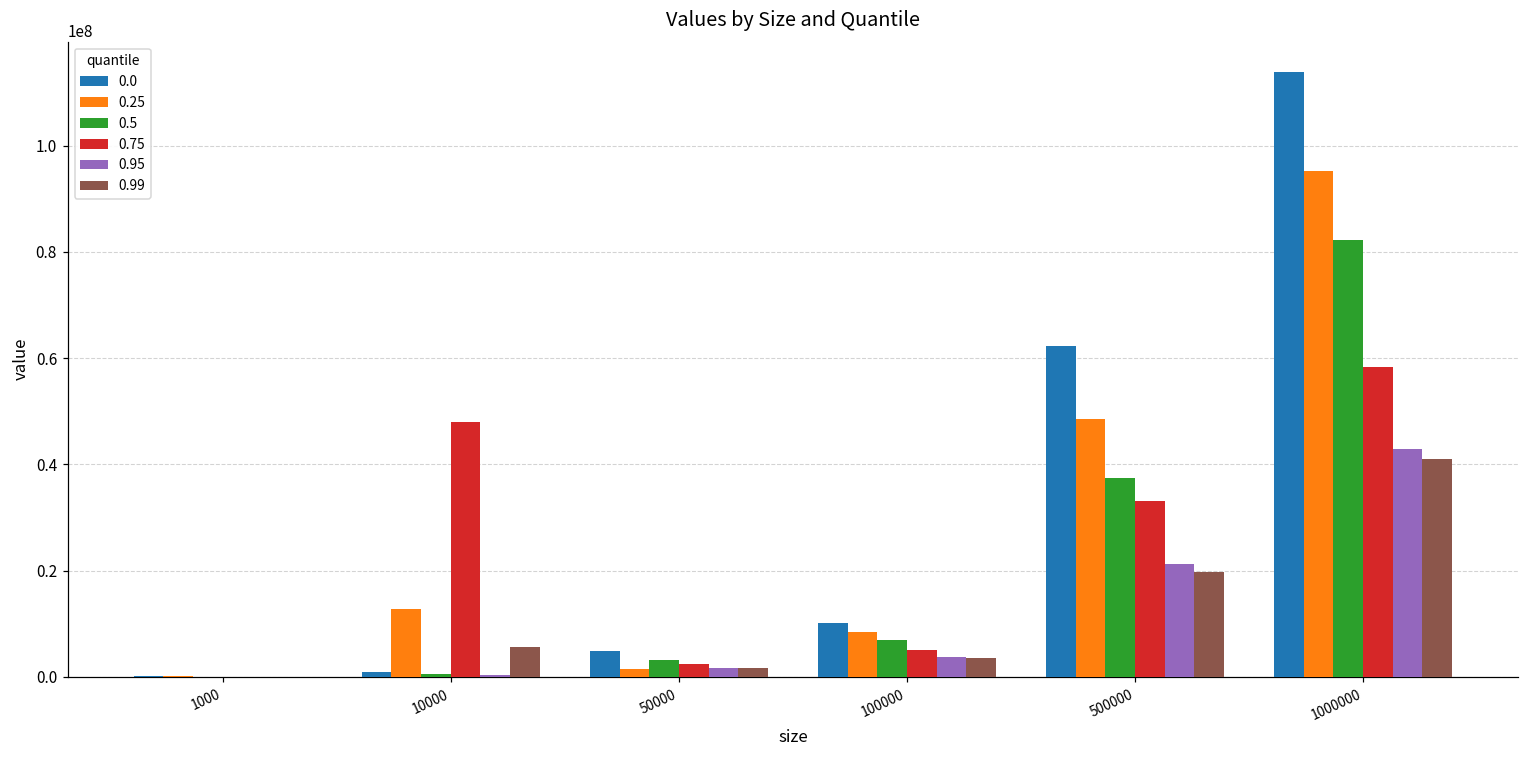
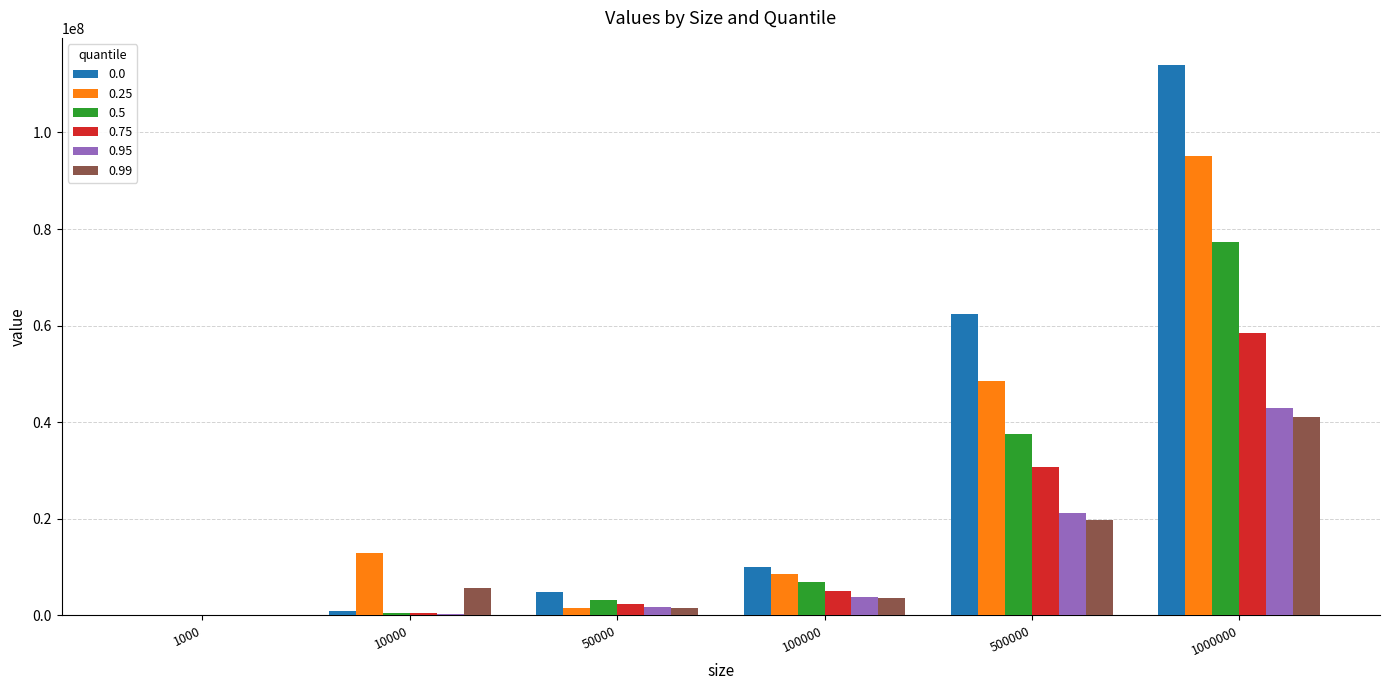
0.75, 10000: 48000000 -> 0
0.75, 500000: 33000000 -> 31000000
0.5, 1000000: 82000000 -> 77000000
